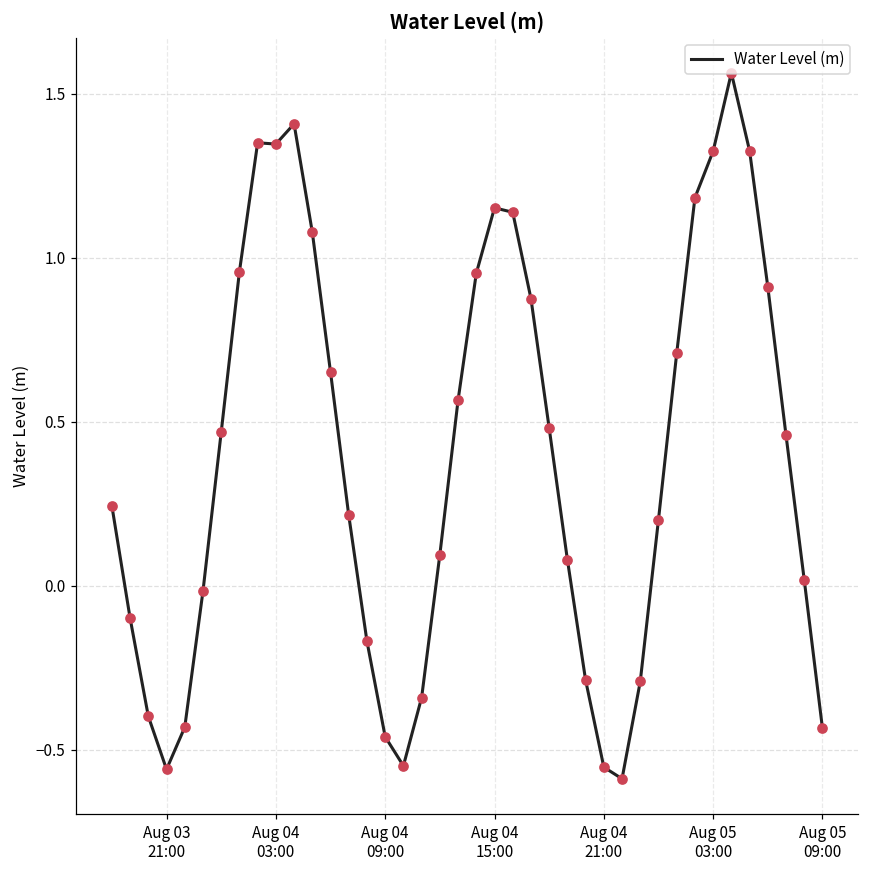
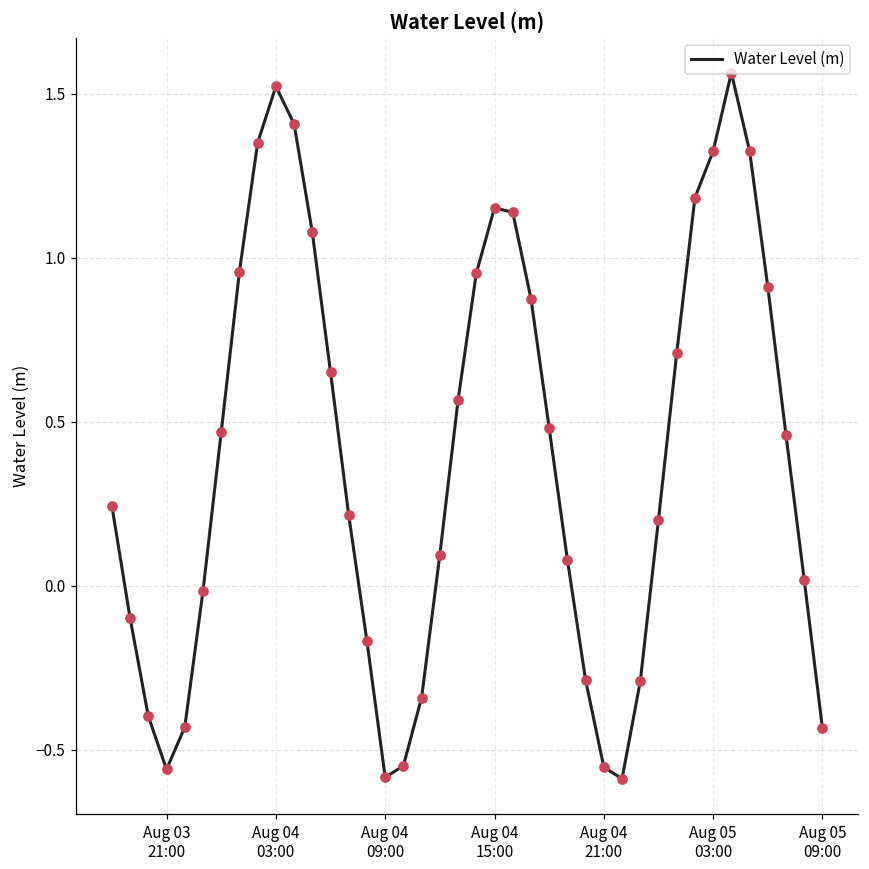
Aug 04 03:00: 1.35 -> 1.52
Aug 04 09:00: -0.46 -> -0.58
